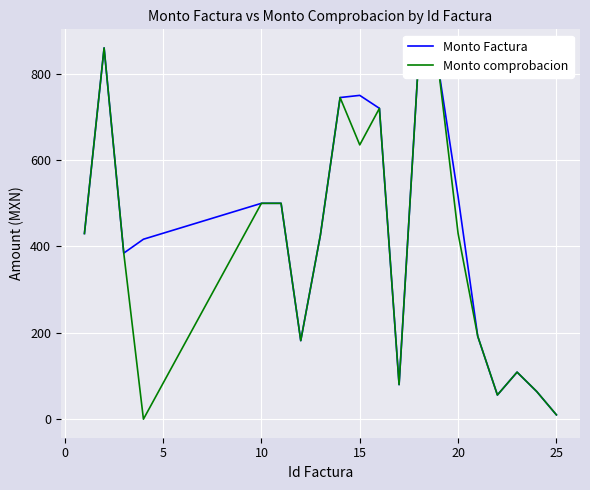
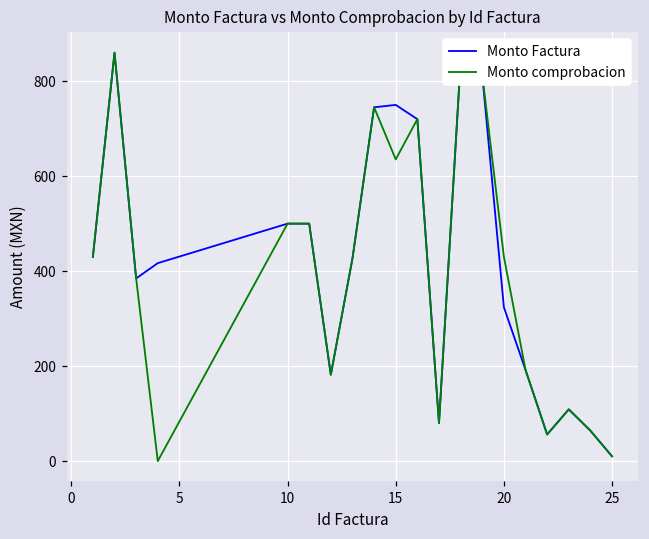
Monto Factura, 20: 520 -> 320
